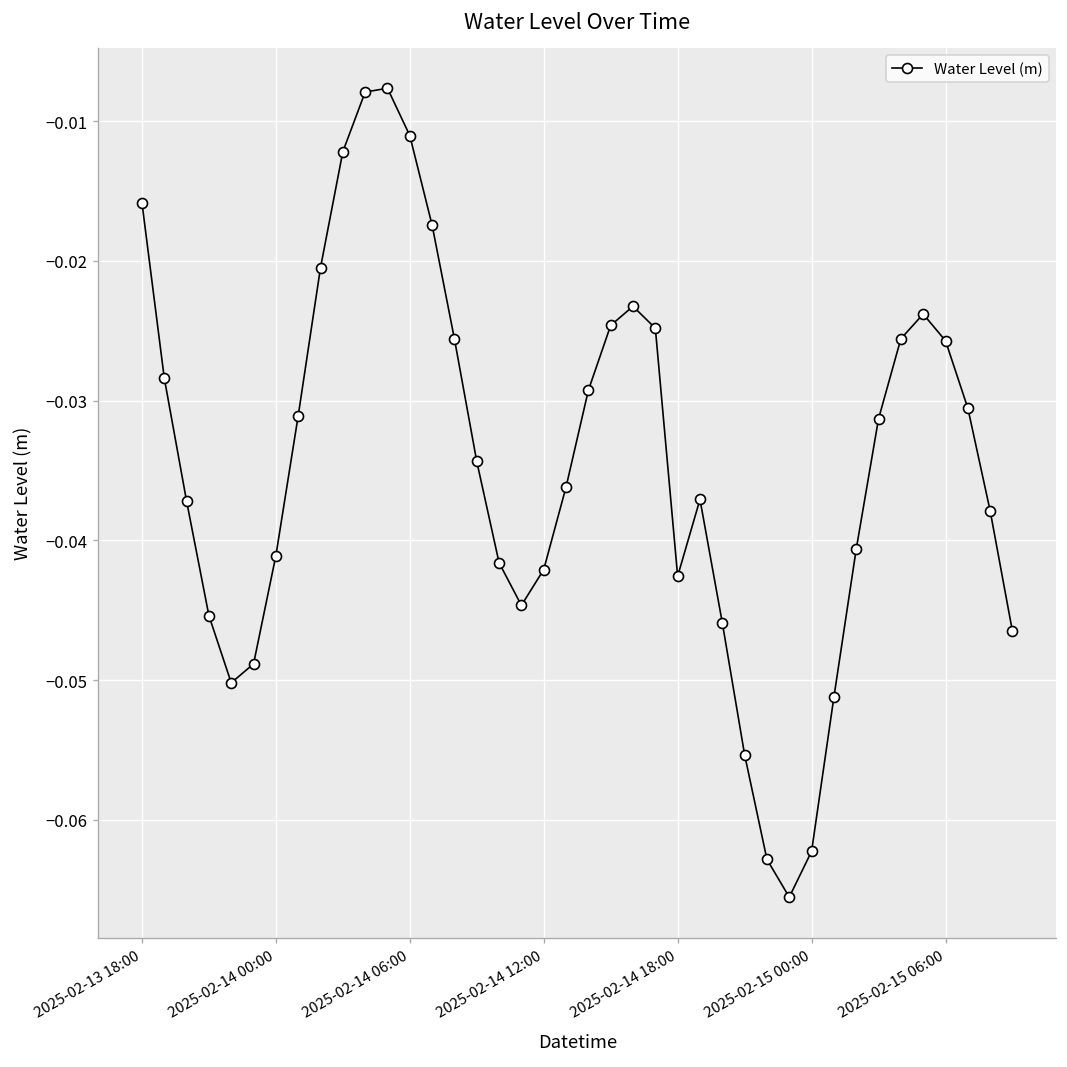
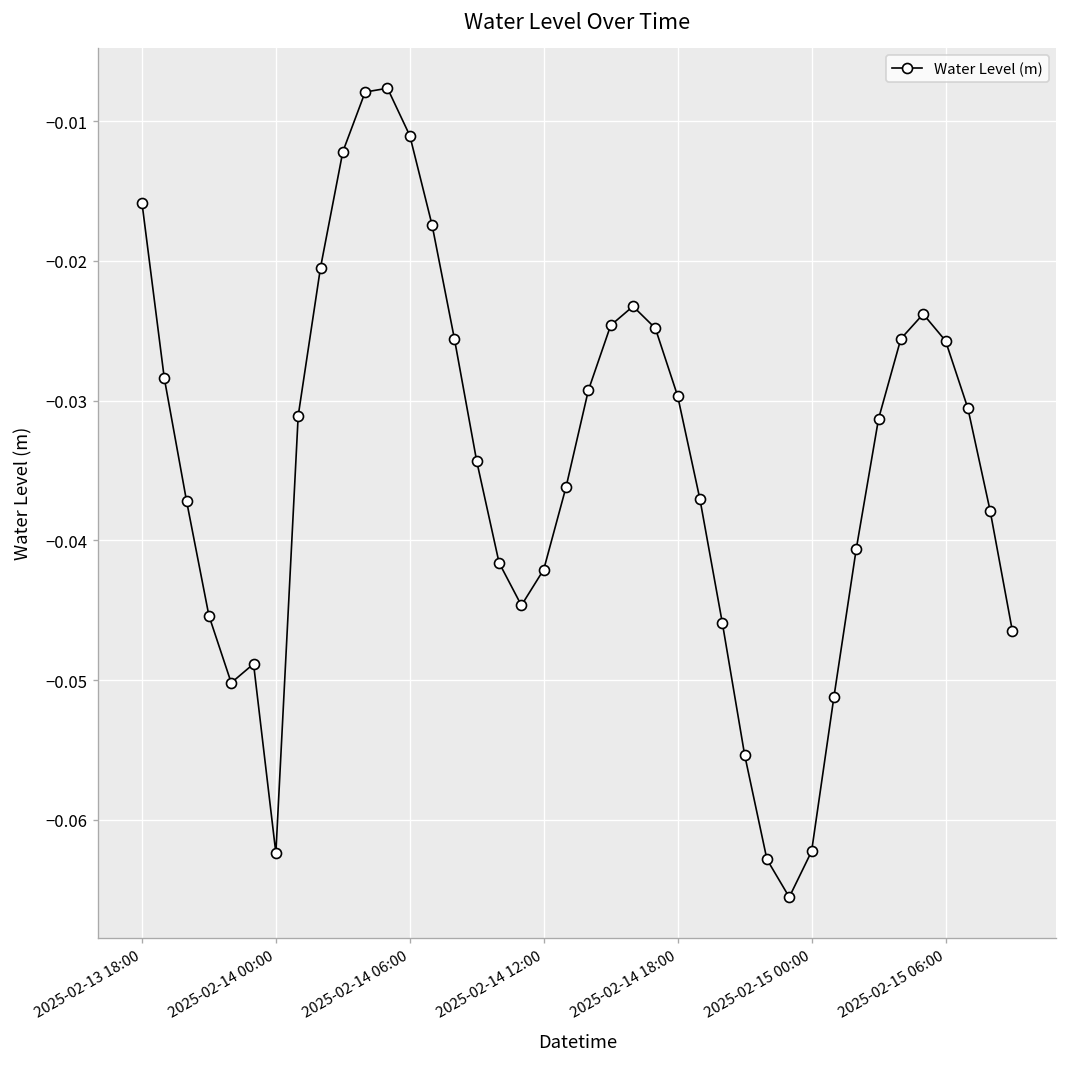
2025-02-14 00:00: -0.0411 -> -0.0624
2025-02-14 18:00: -0.0426 -> -0.0297
